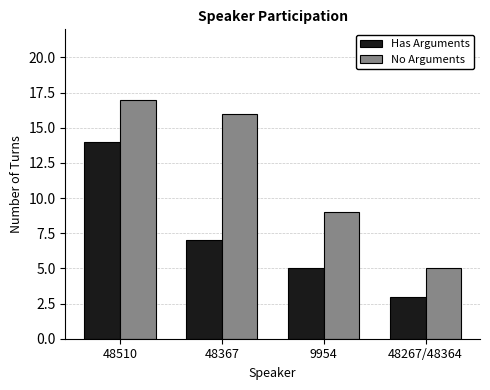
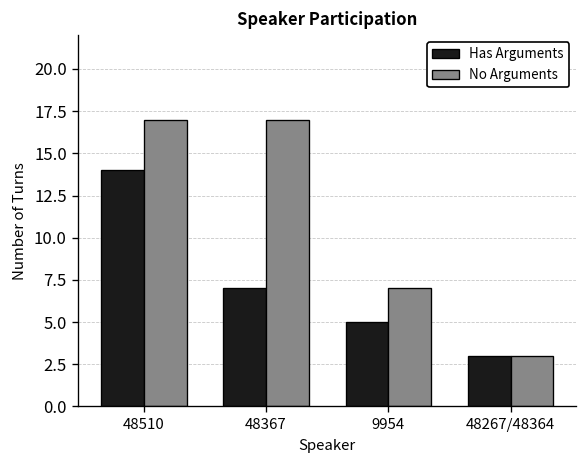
No Arguments, 48367: 16 -> 17
No Arguments, 9954: 9 -> 7
No Arguments, 48267/48364: 5 -> 3
